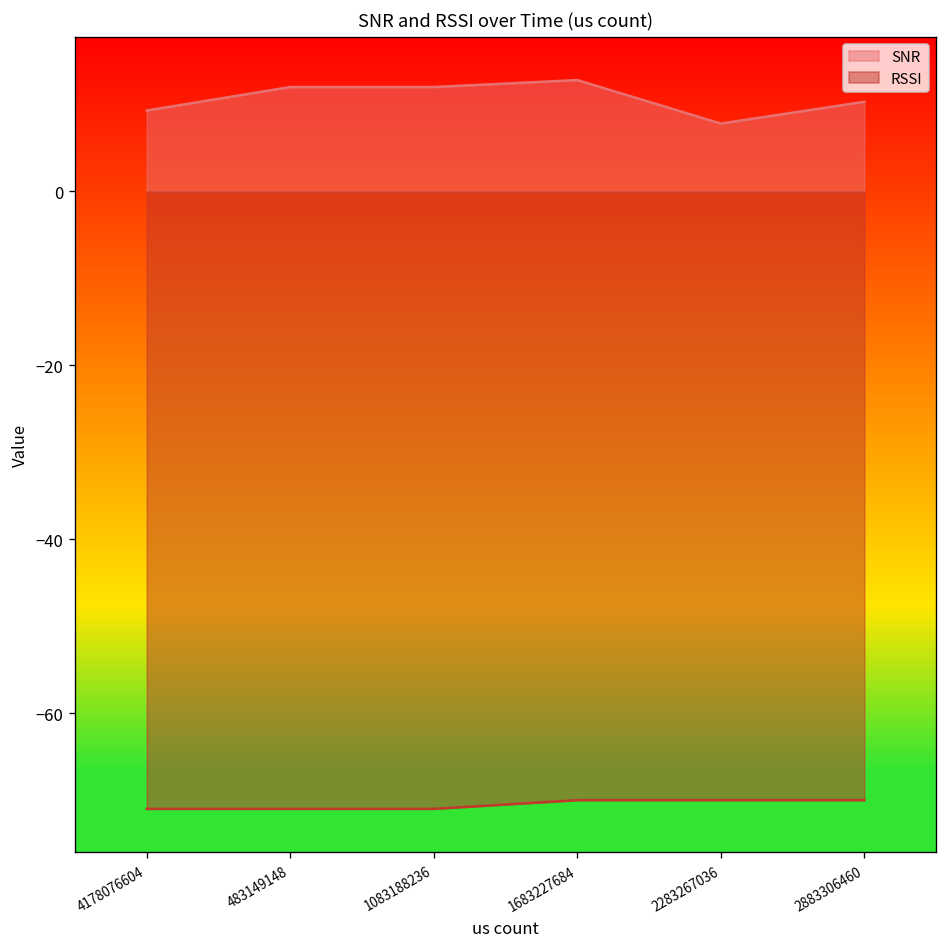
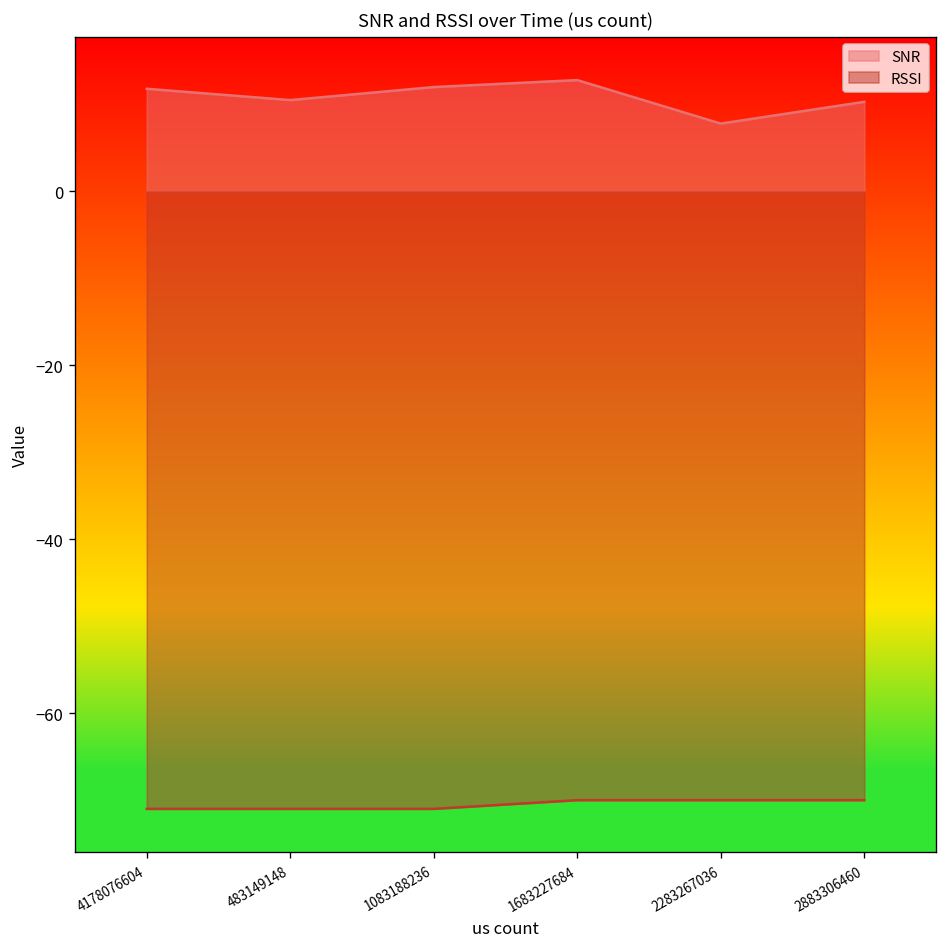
SNR, 4178076604: 9 -> 12
SNR, 483149148: 12 -> 11
